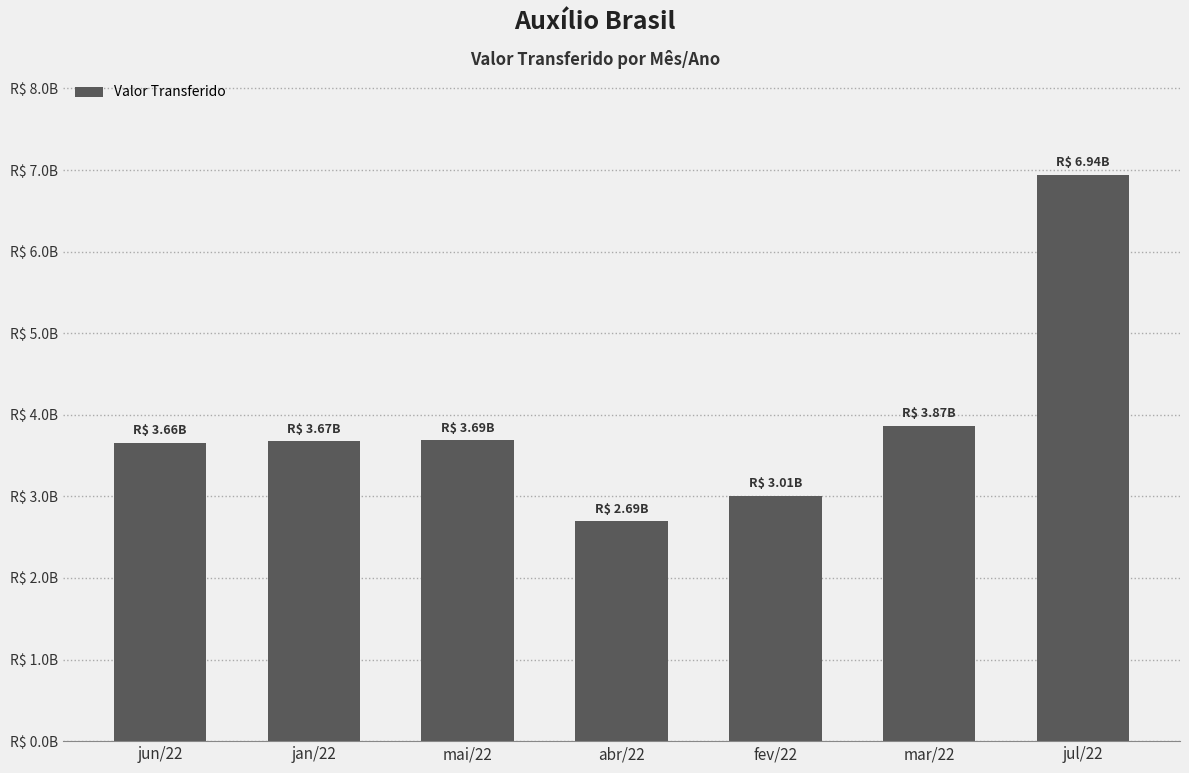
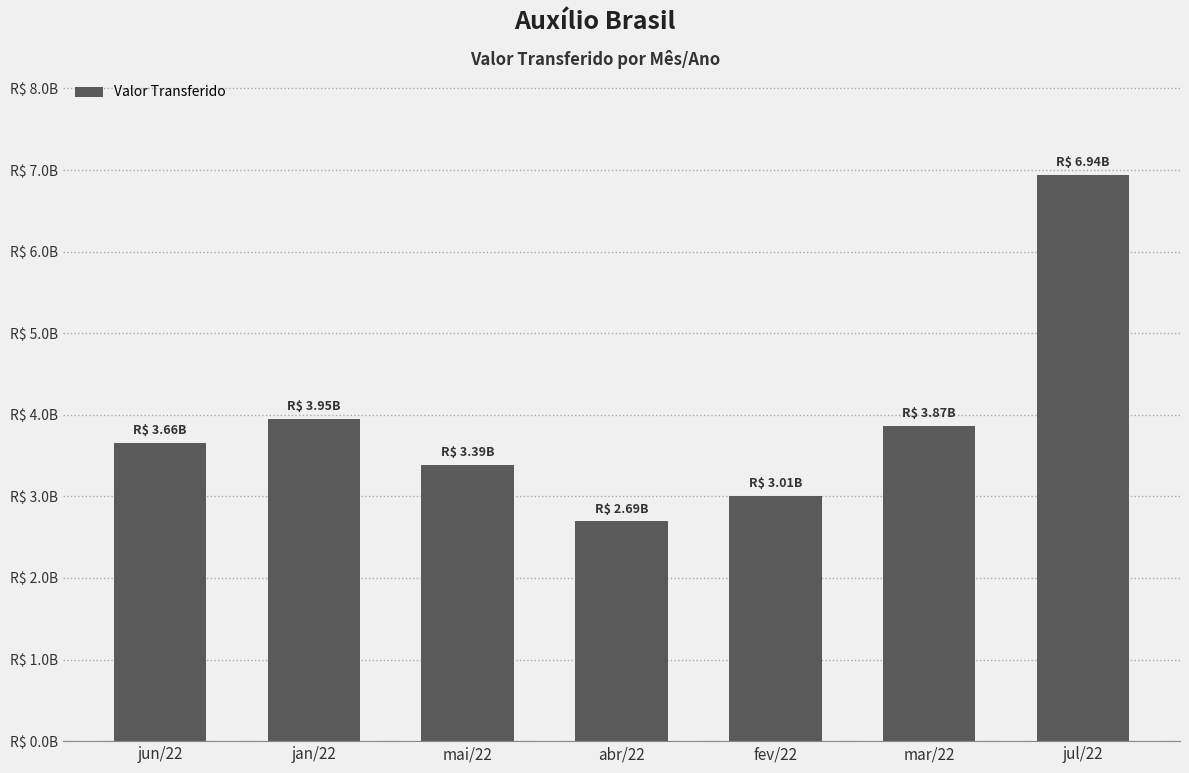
jan/22: 3.67B -> 3.95B
mai/22: 3.69B -> 3.39B
